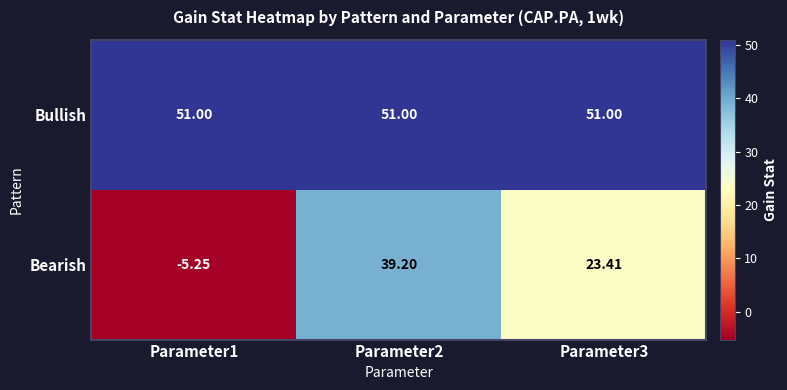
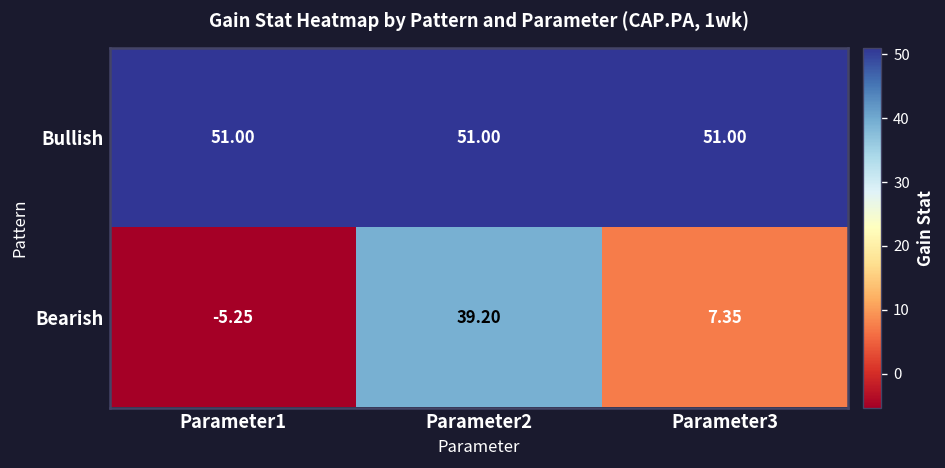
Bearish, Parameter3: 23.41 -> 7.35
